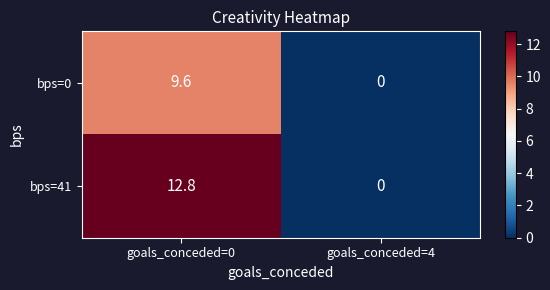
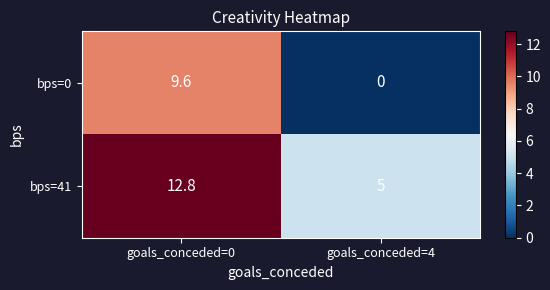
bps=41, goals_conceded=4: 0 -> 5
